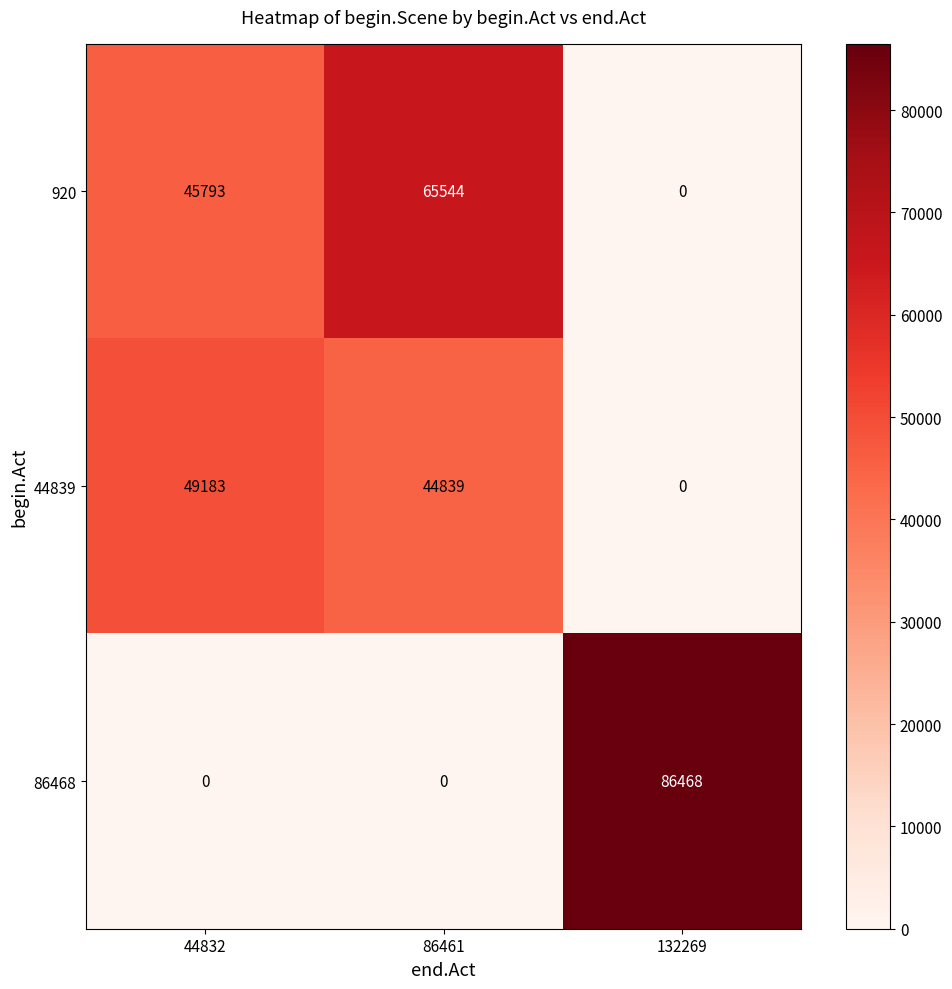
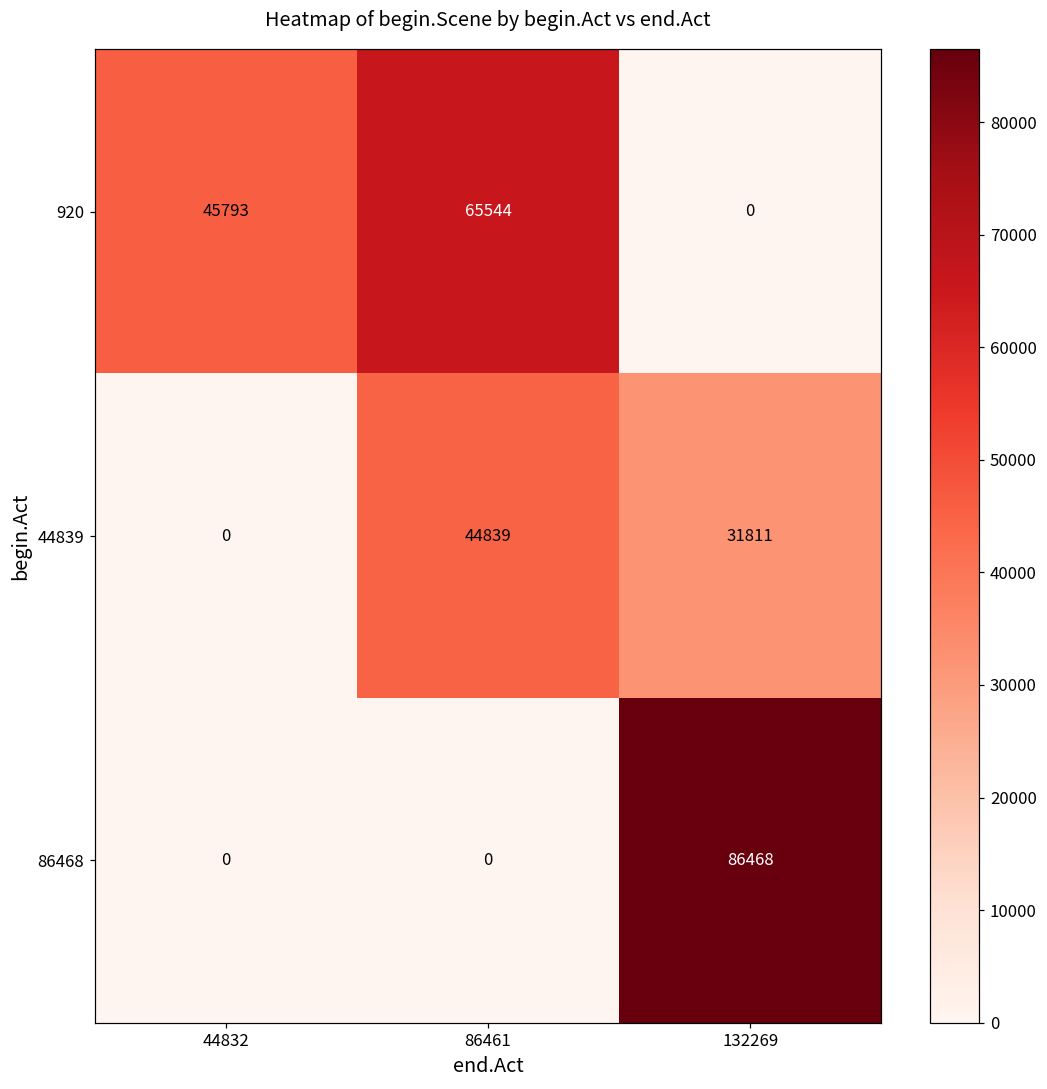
44839, 44832: 49183 -> 0
44839, 132269: 0 -> 31811
